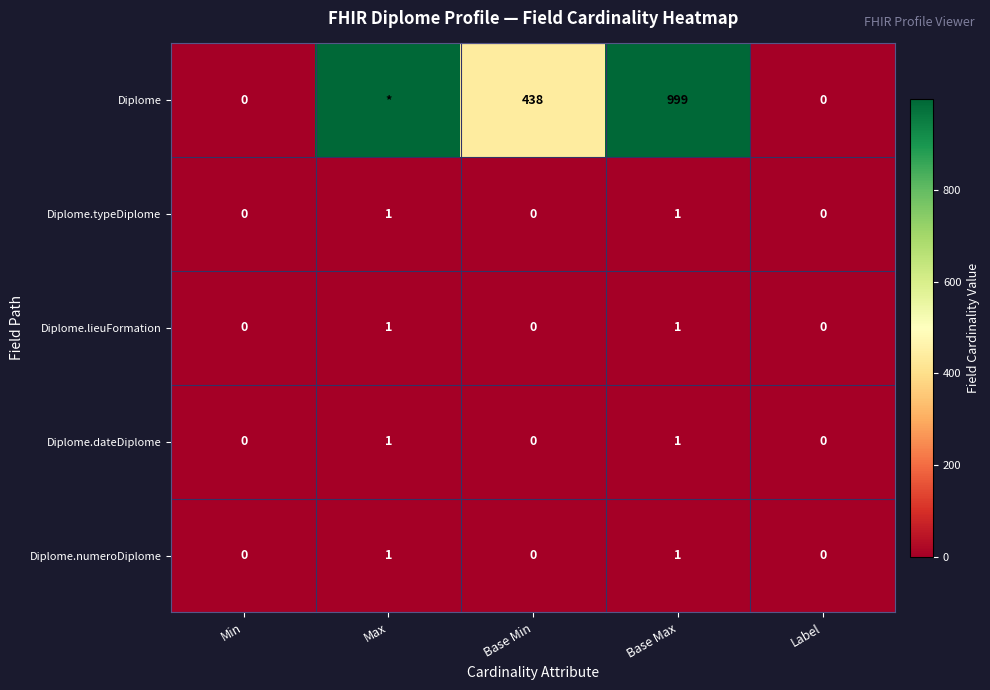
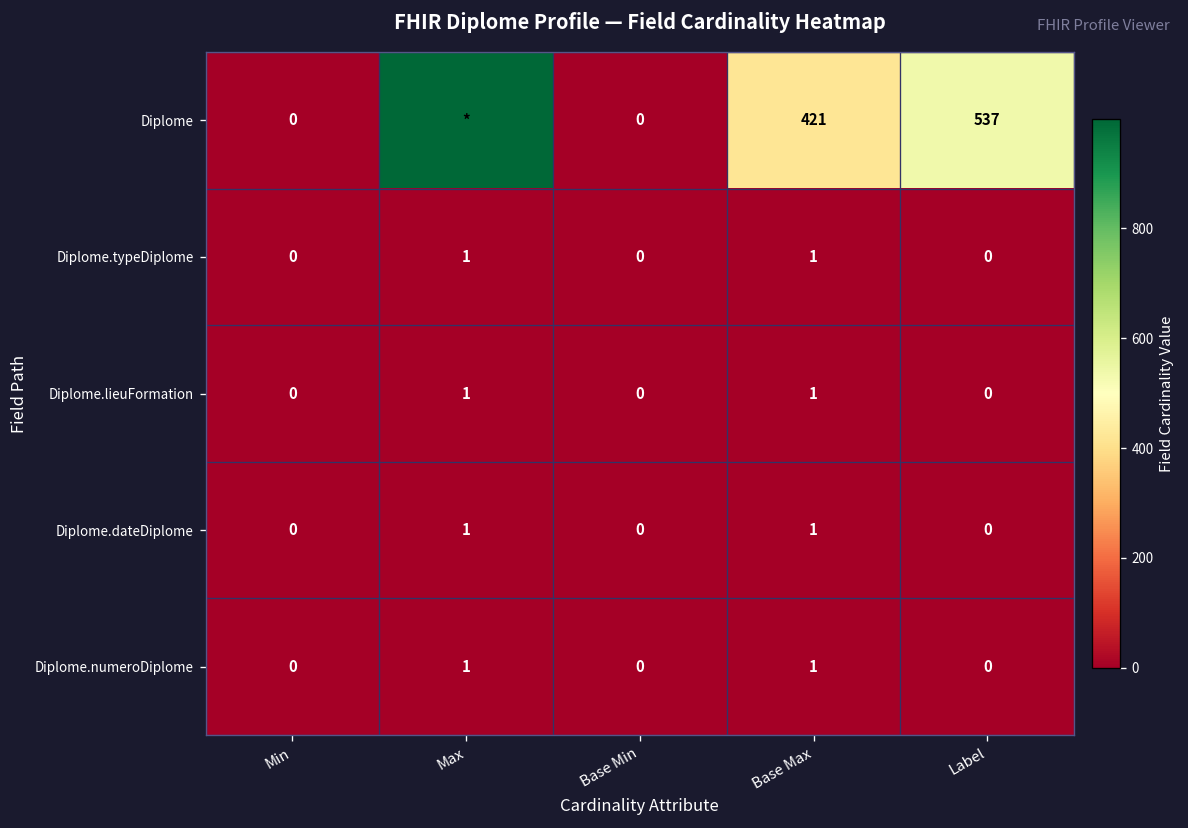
Diplome, Base Min: 438 -> 0
Diplome, Base Max: 999 -> 421
Diplome, Label: 0 -> 537
